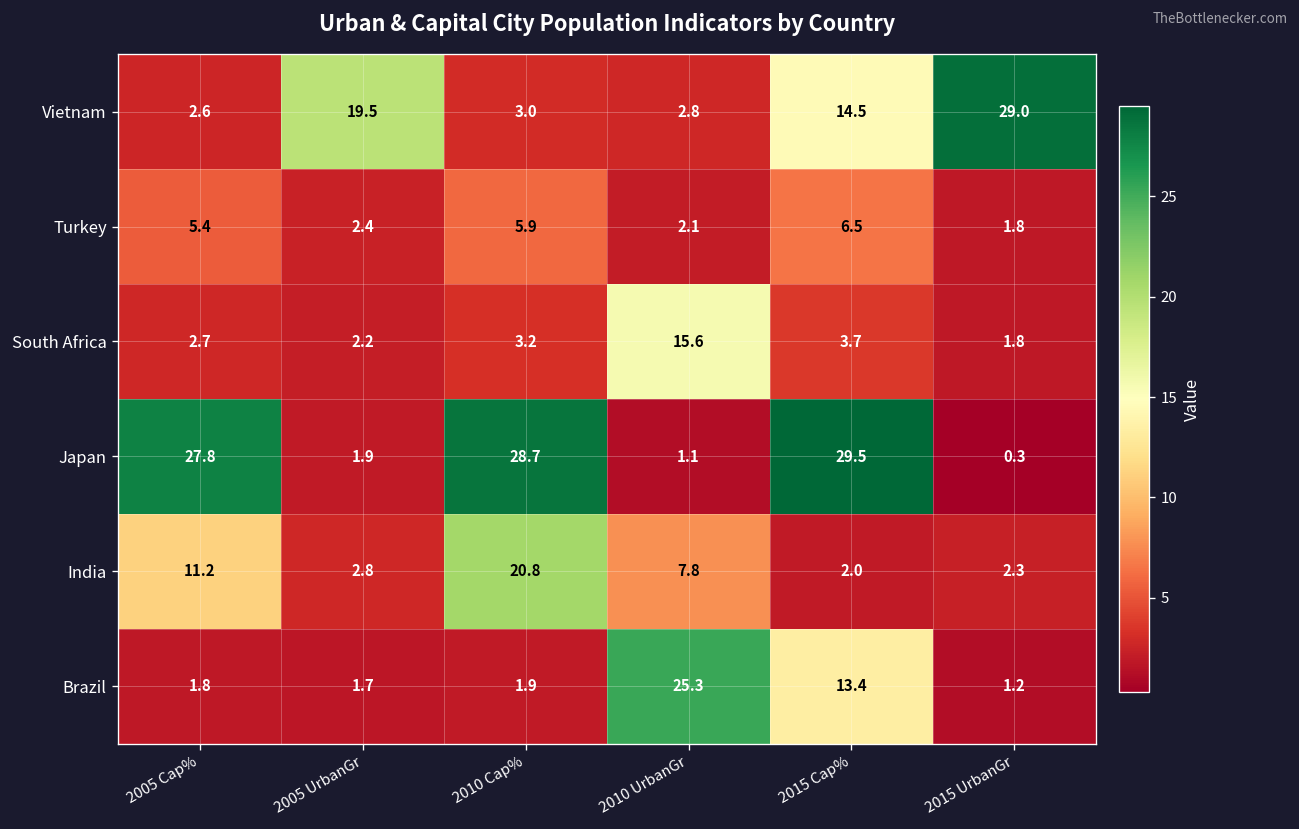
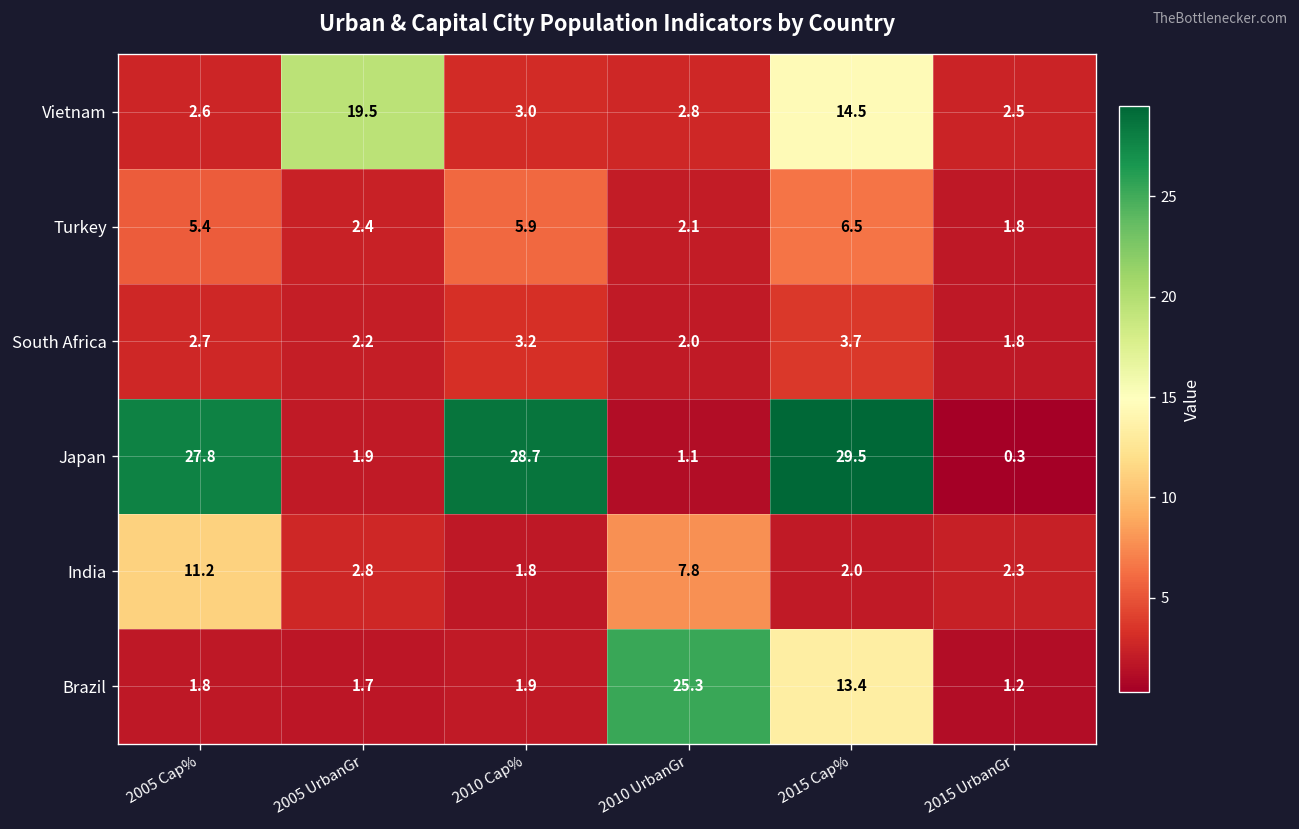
Vietnam, 2015 UrbanGr: 29.0 -> 2.5
South Africa, 2010 UrbanGr: 15.6 -> 2.0
India, 2010 Cap%: 20.8 -> 1.8
